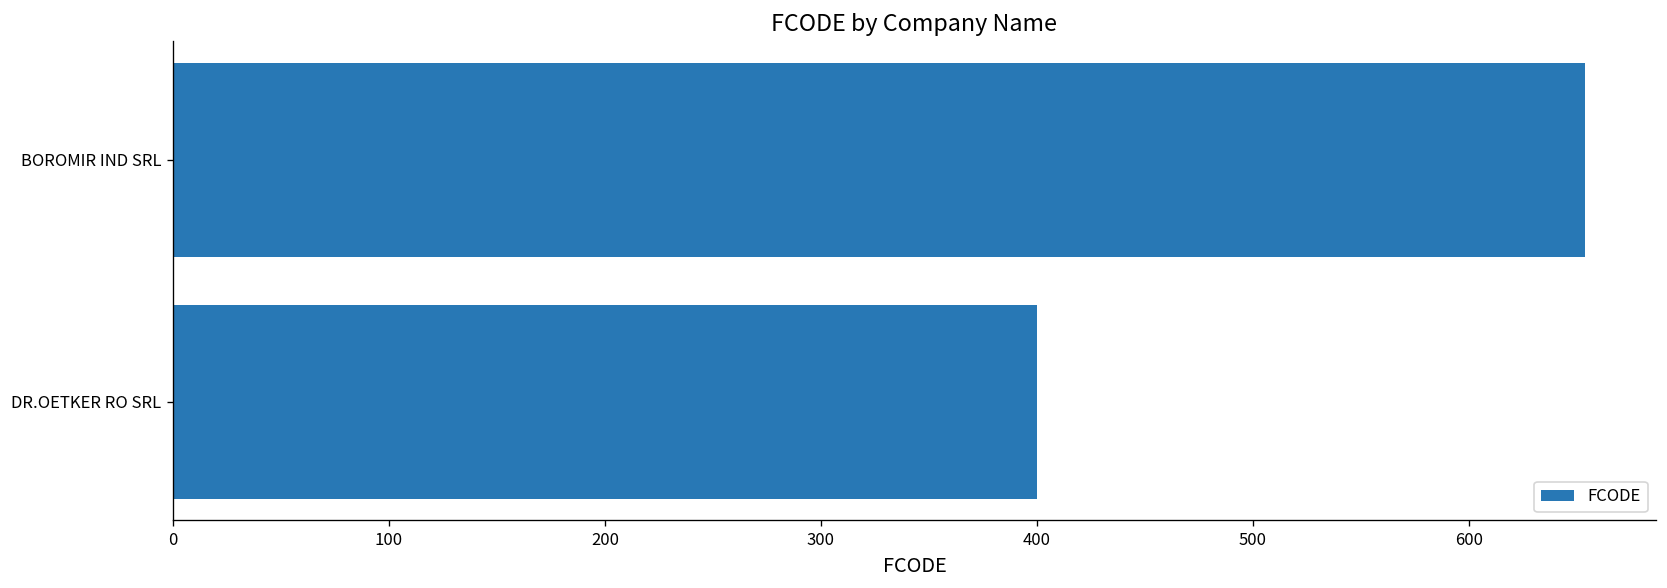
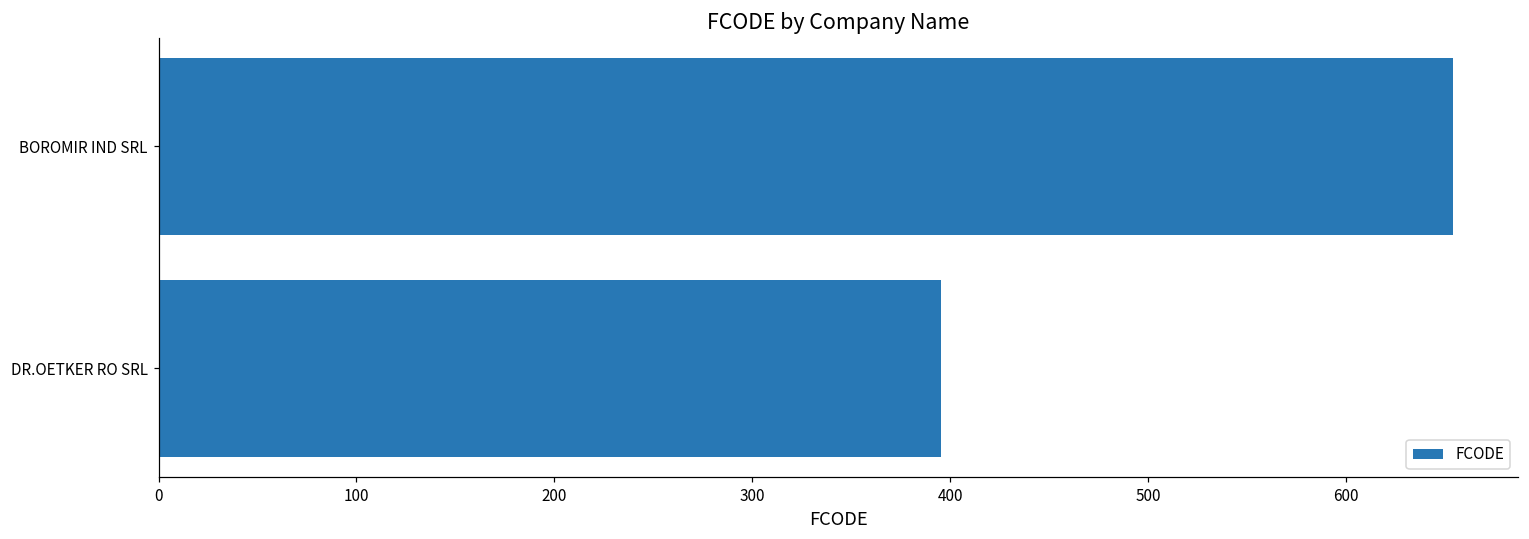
DR.OETKER RO SRL: 400 -> 395
